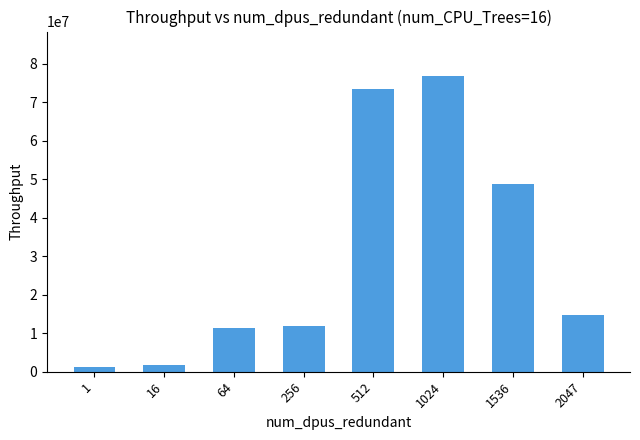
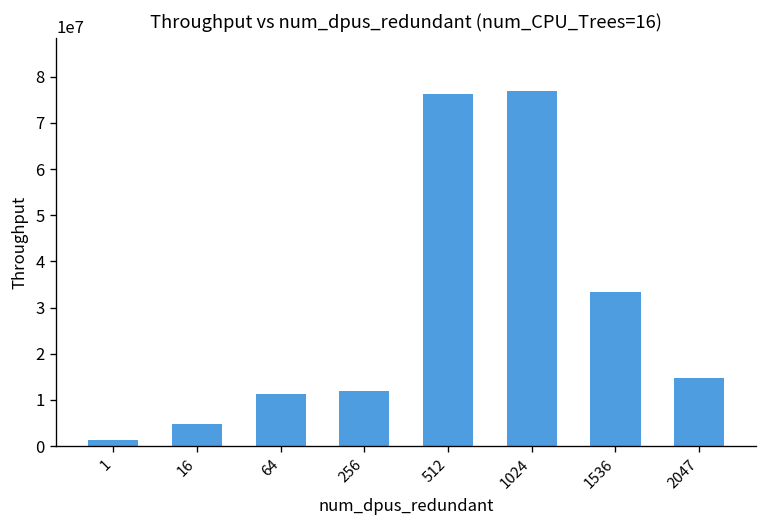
16: 2000000 -> 5000000
512: 74000000 -> 76000000
1536: 49000000 -> 33000000
